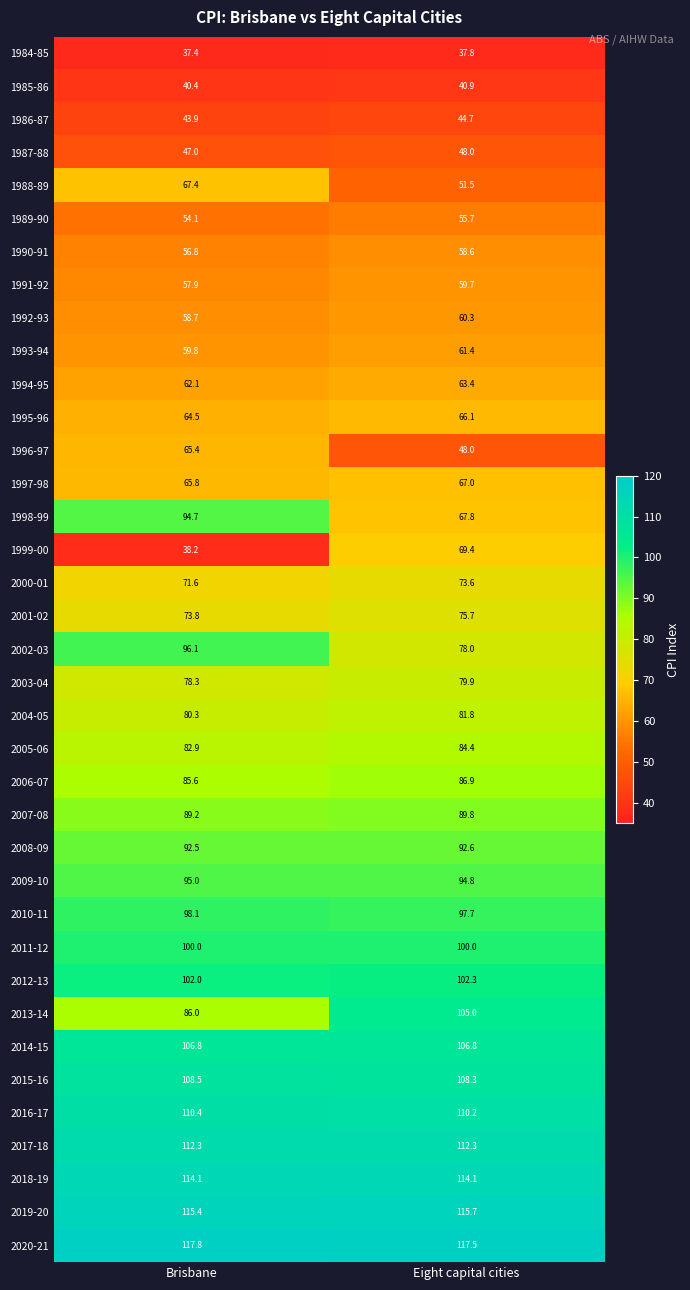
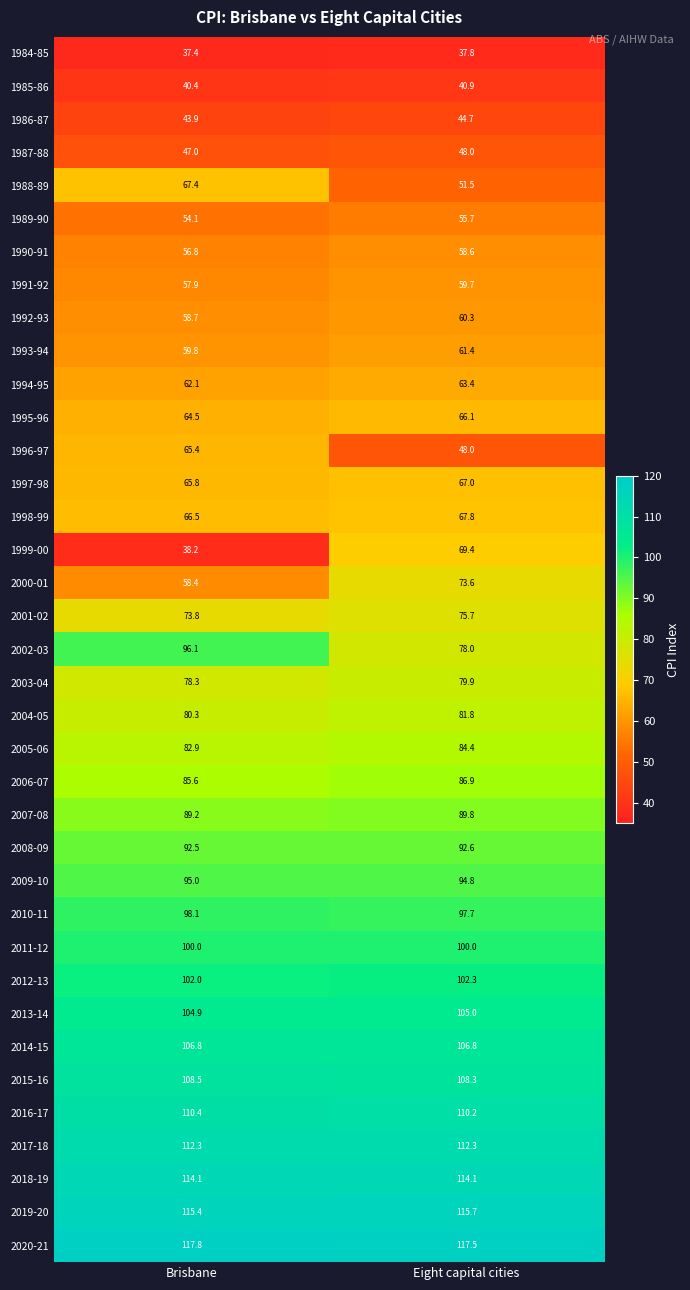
1998-99, Brisbane: 94.7 -> 66.5
2000-01, Brisbane: 71.6 -> 58.4
2013-14, Brisbane: 86.0 -> 104.9
